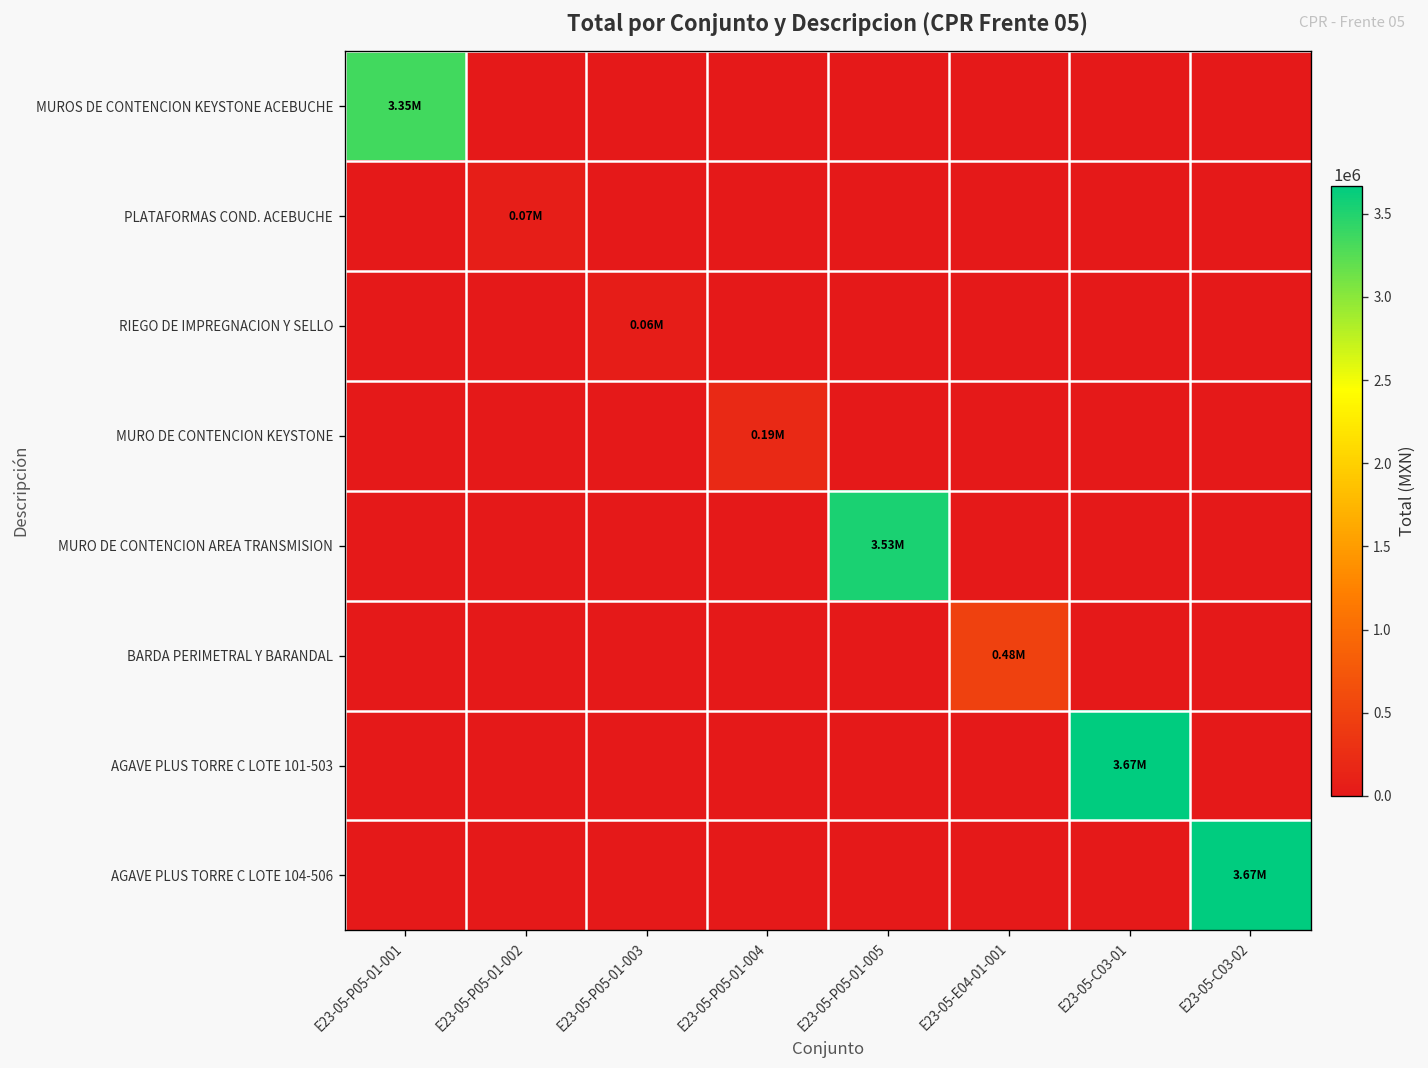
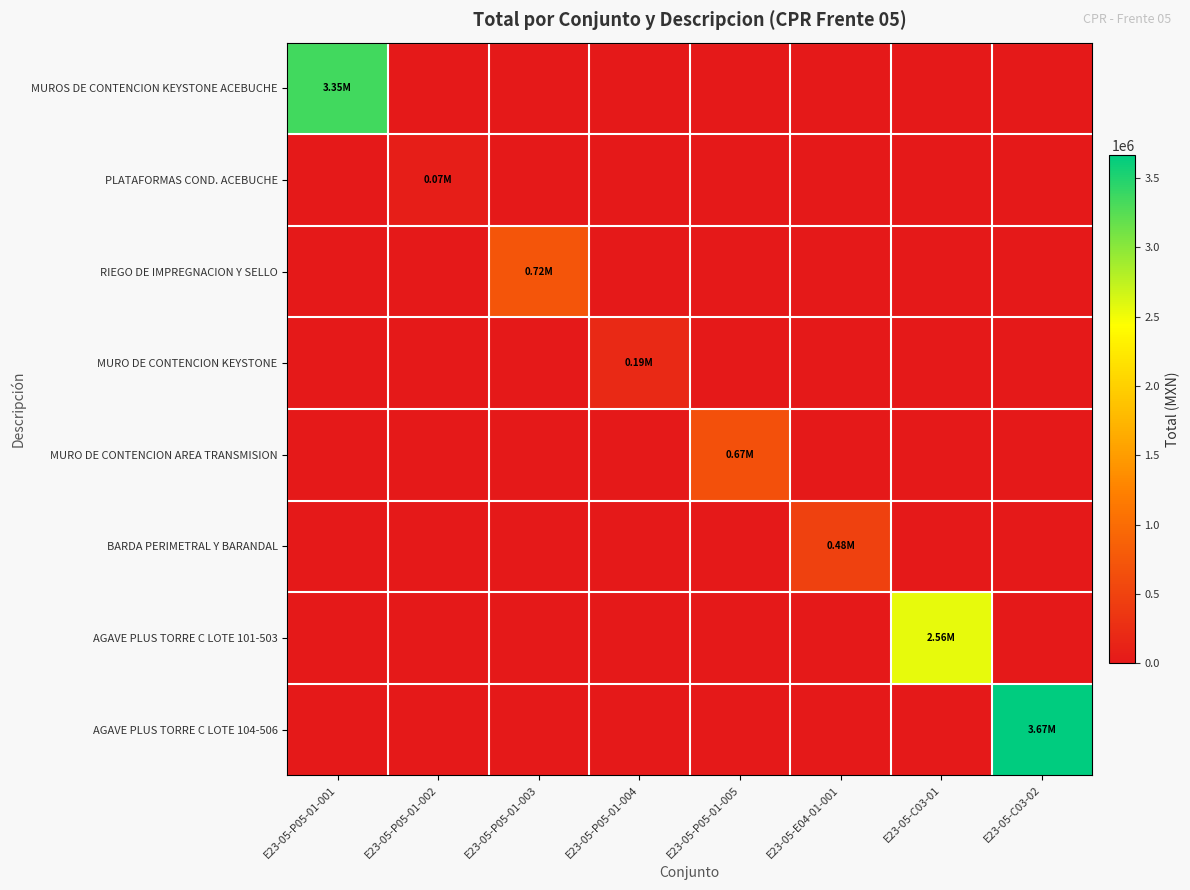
RIEGO DE IMPREGNACION Y SELLO, E23-05-P05-01-003: 0.06M -> 0.72M
MURO DE CONTENCION AREA TRANSMISION, E23-05-P05-01-005: 3.53M -> 0.67M
AGAVE PLUS TORRE C LOTE 101-503, E23-05-C03-01: 3.67M -> 2.56M
